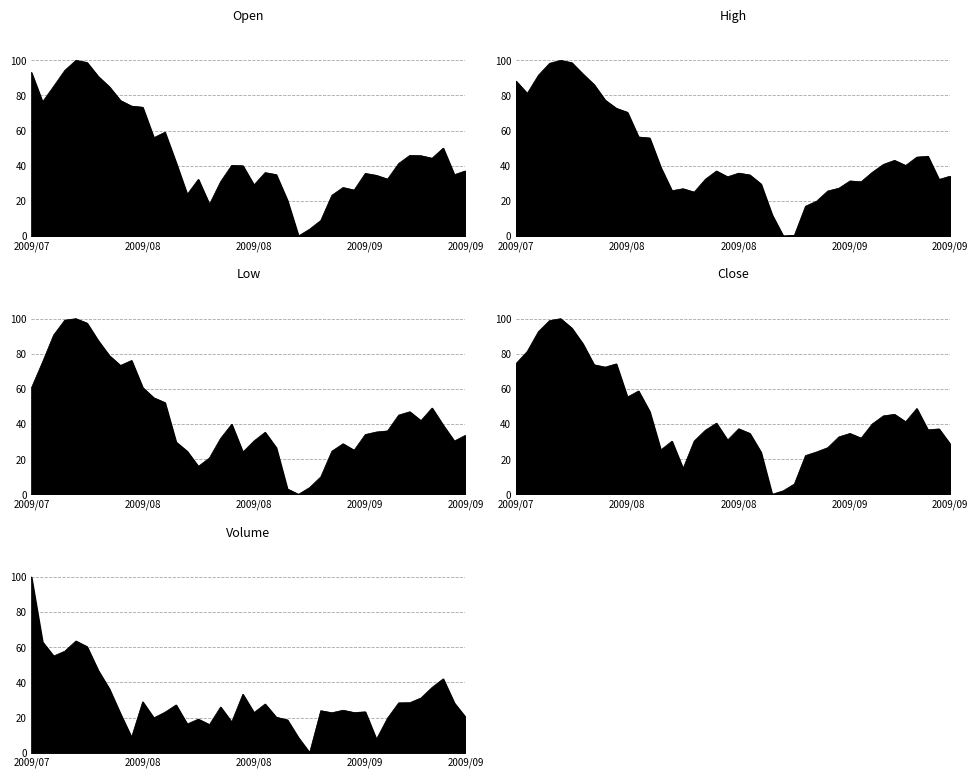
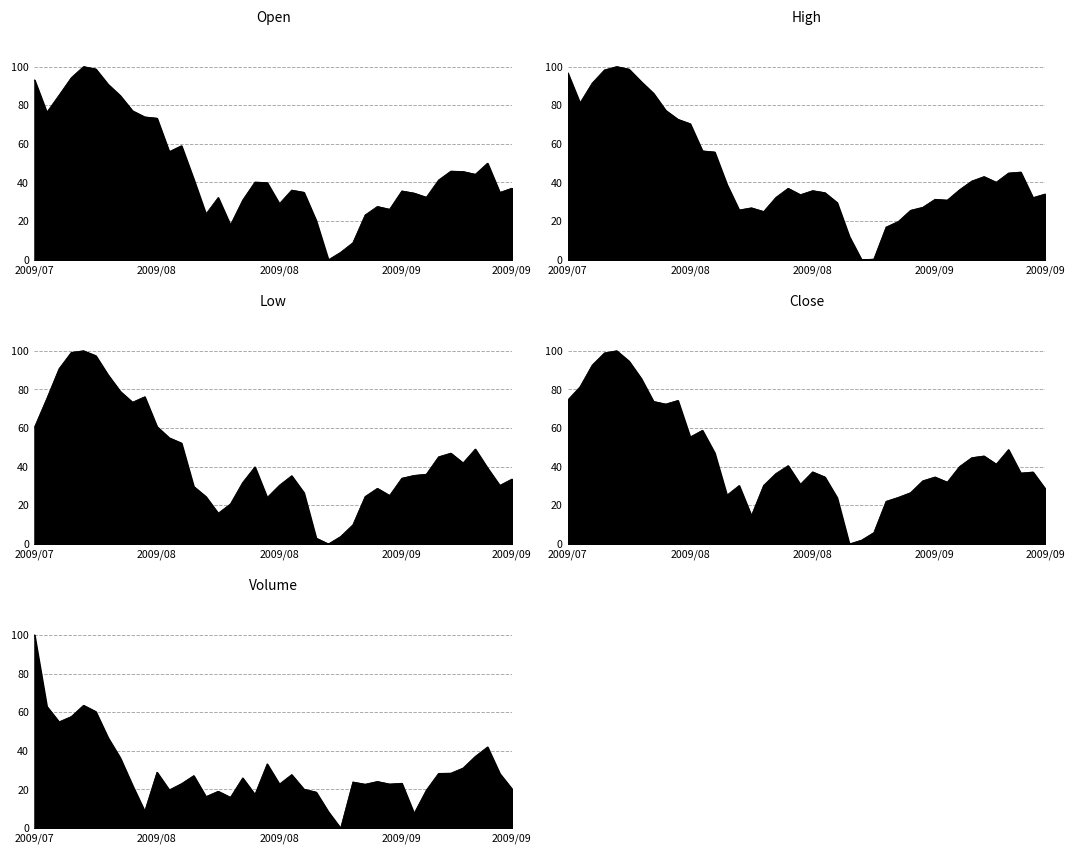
High, 2009/07: 88 -> 97
